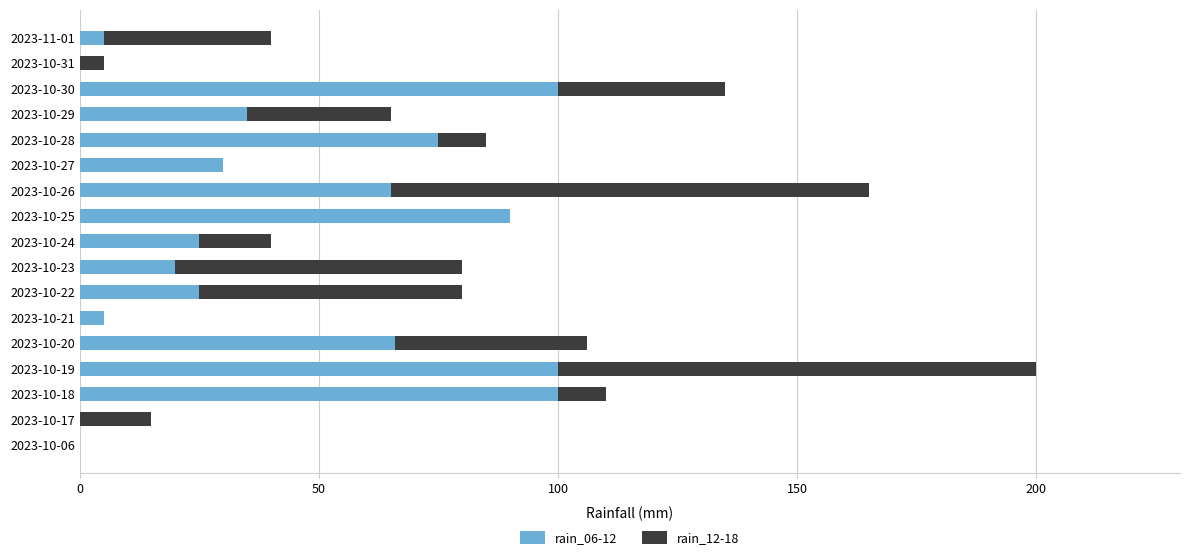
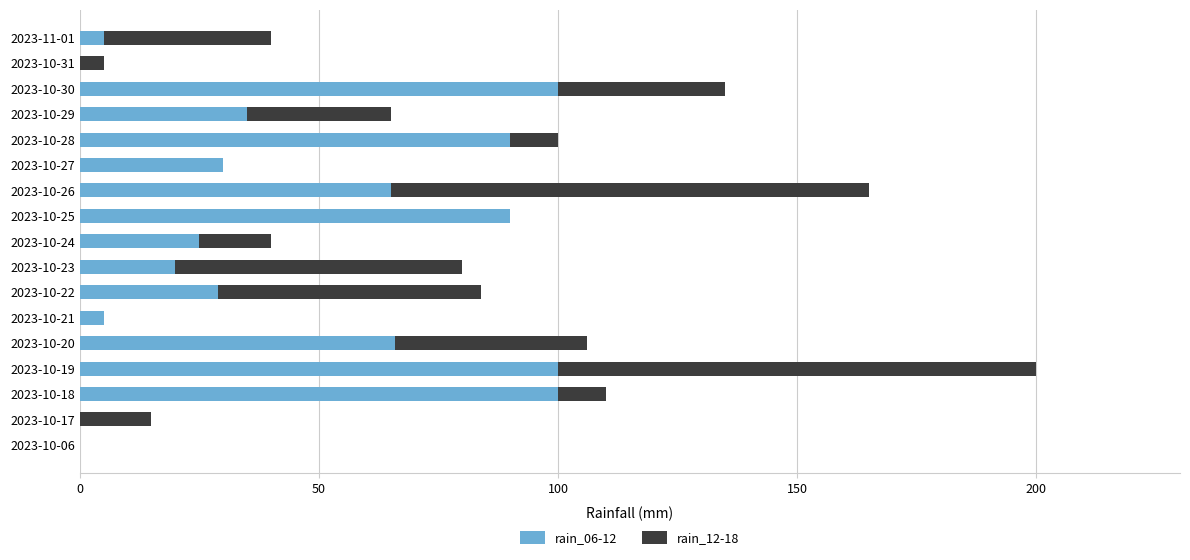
rain_06-12, 2023-10-28: 75 -> 90
rain_06-12, 2023-10-22: 25 -> 29
